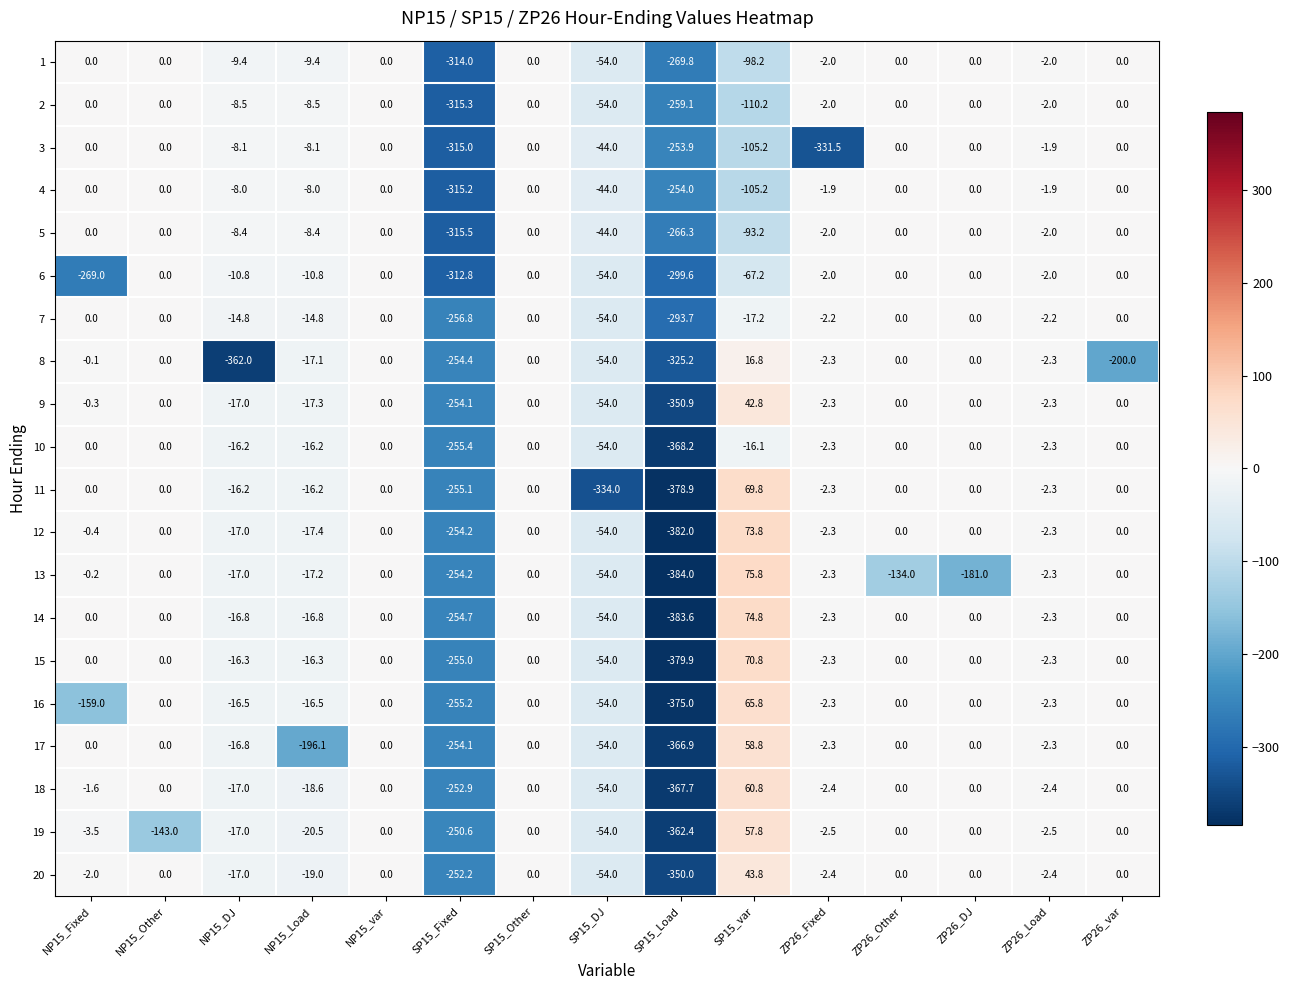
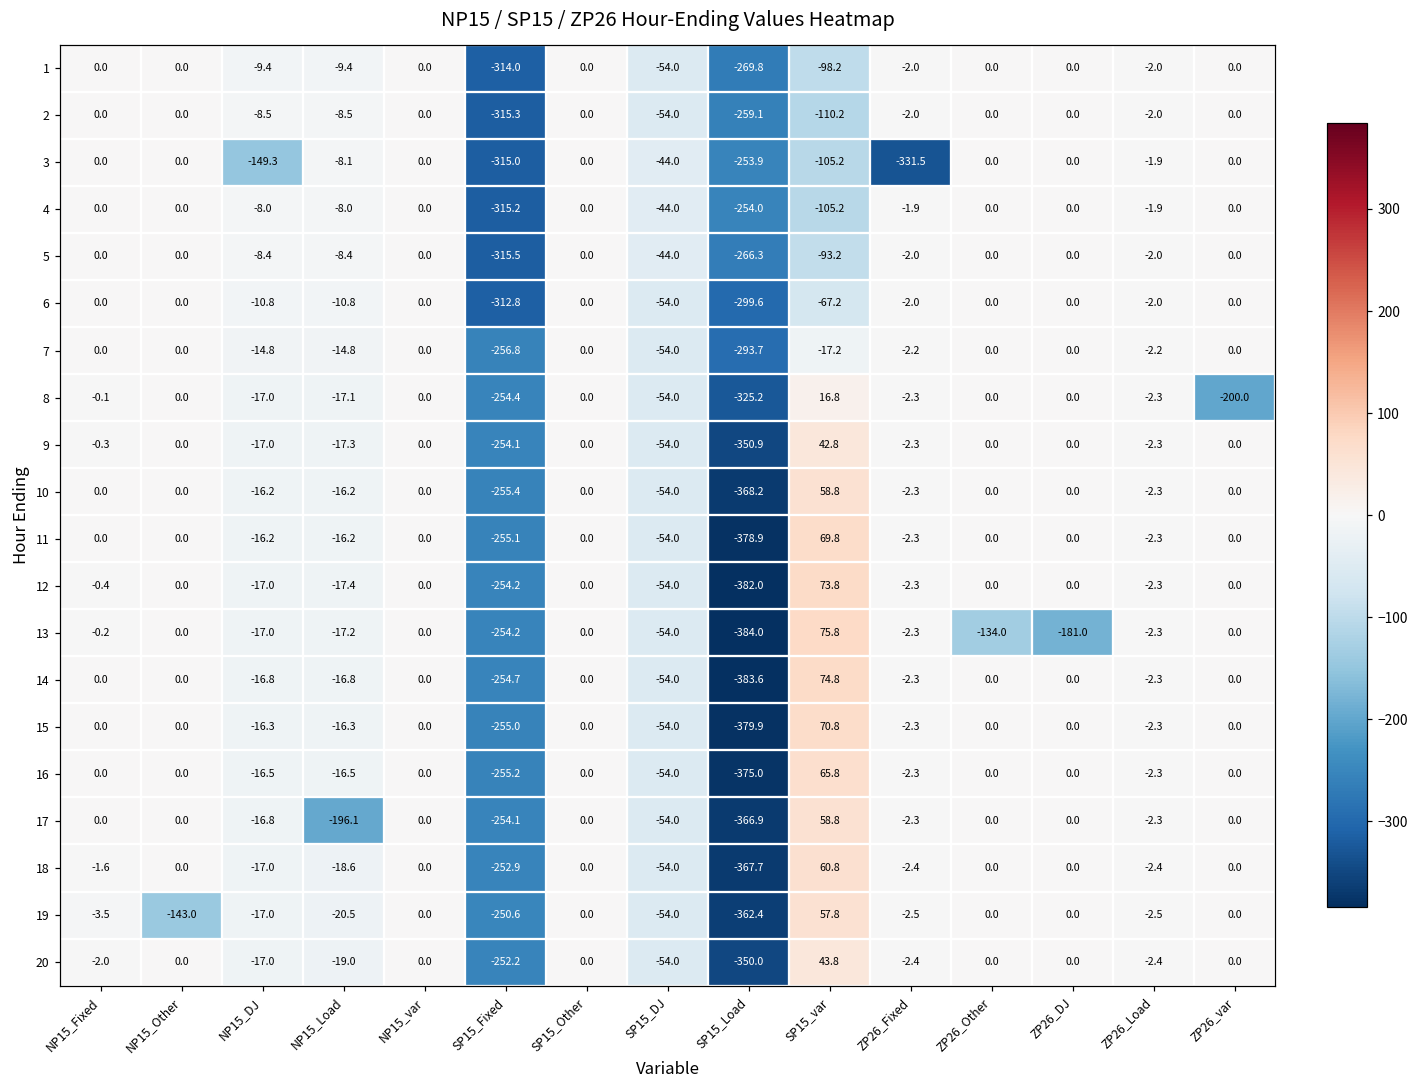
3, NP15_DJ: -8.1 -> -149.3
6, NP15_Fixed: -269.0 -> 0.0
8, NP15_DJ: -362.0 -> -17.0
10, SP15_var: -16.1 -> 58.8
11, SP15_DJ: -334.0 -> -54.0
16, NP15_Fixed: -159.0 -> 0.0
